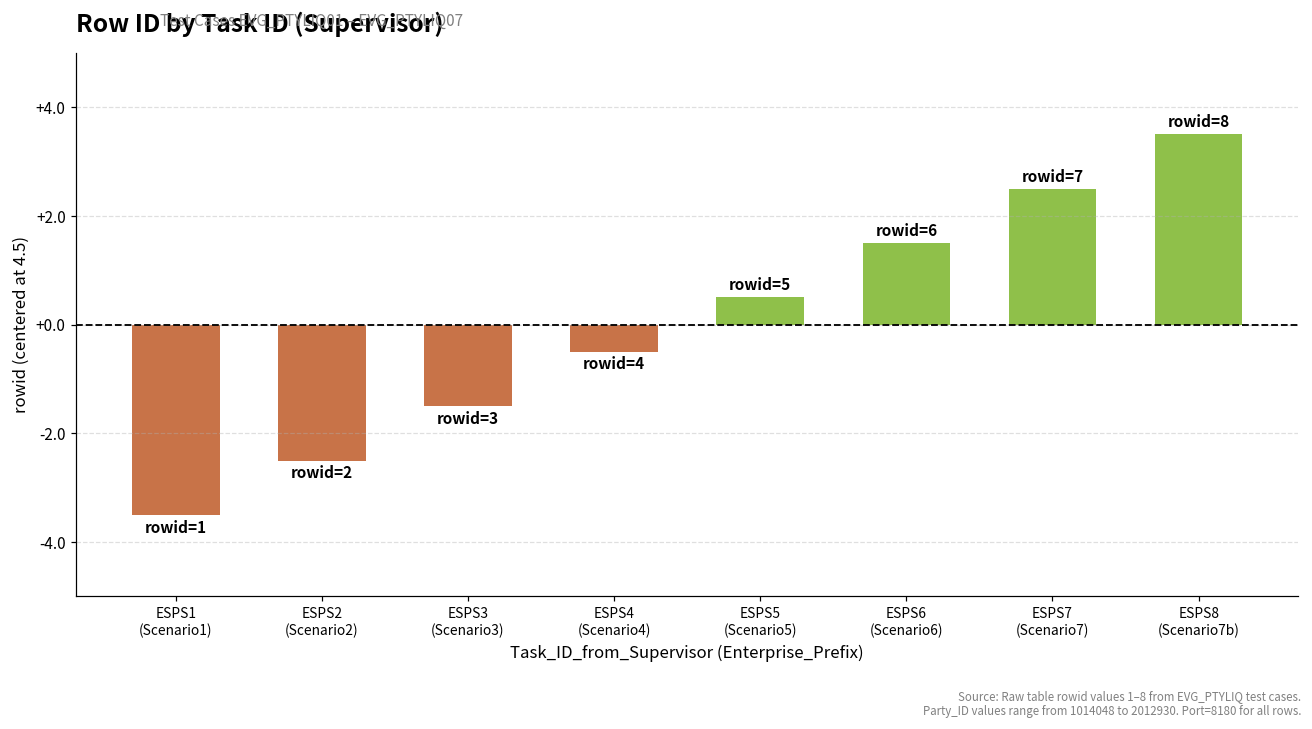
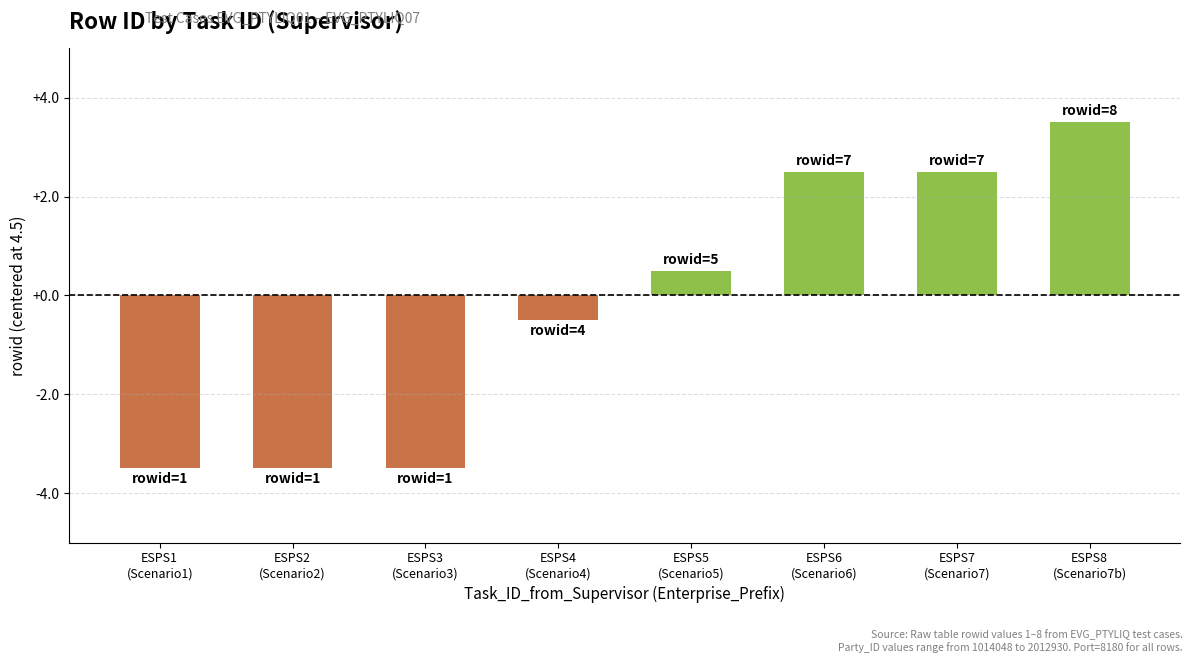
ESPS2 (Scenario2): 2 -> 1
ESPS3 (Scenario3): 3 -> 1
ESPS6 (Scenario6): 6 -> 7
